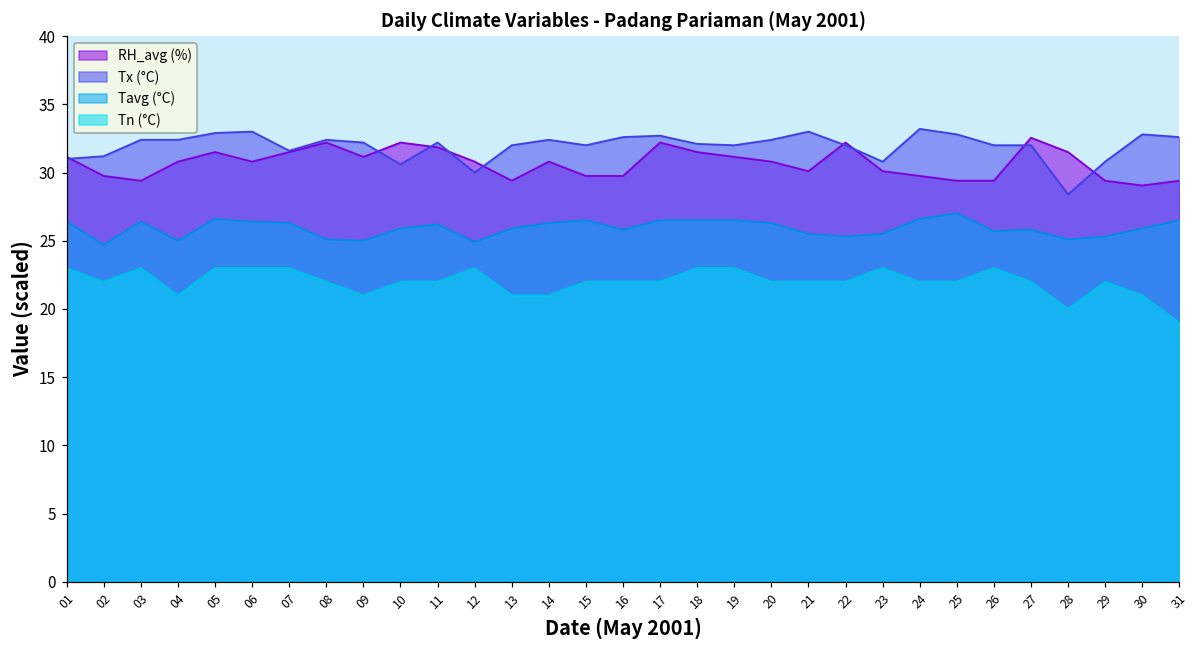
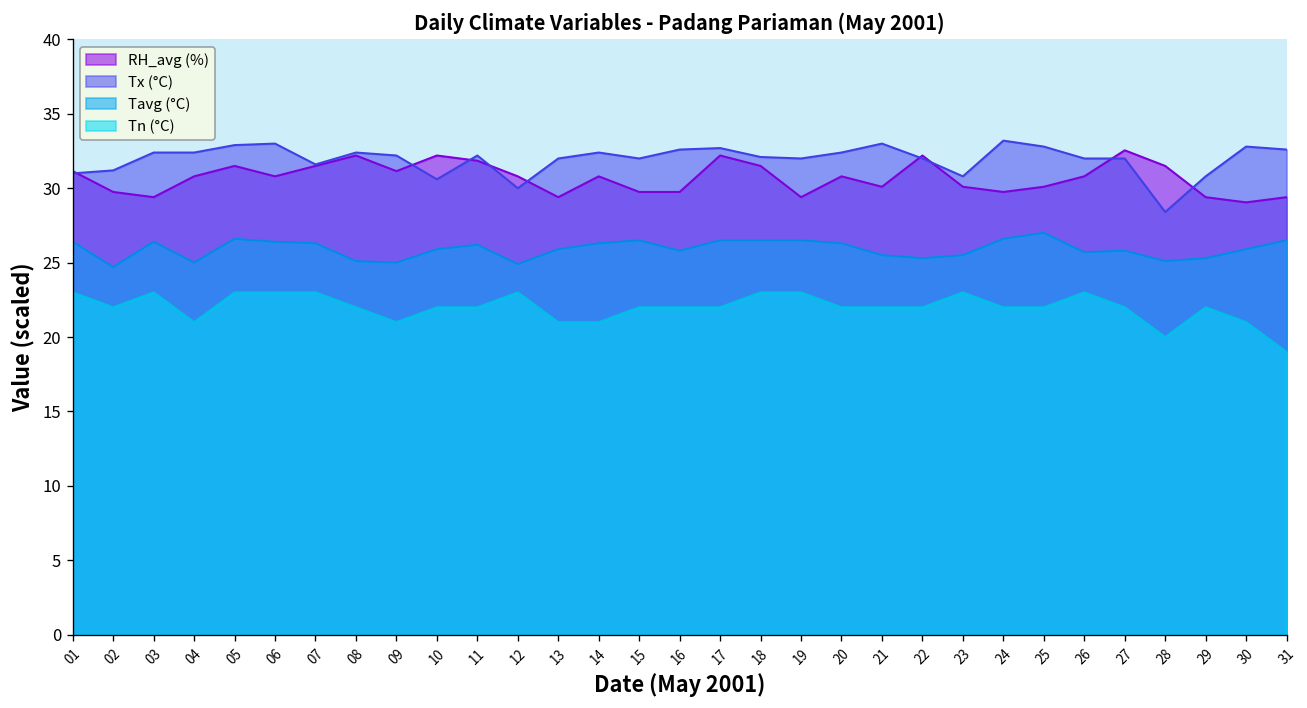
RH_avg (%), 19: 31.2 -> 29.4
RH_avg (%), 25: 29.4 -> 30.1
RH_avg (%), 26: 29.4 -> 30.8
